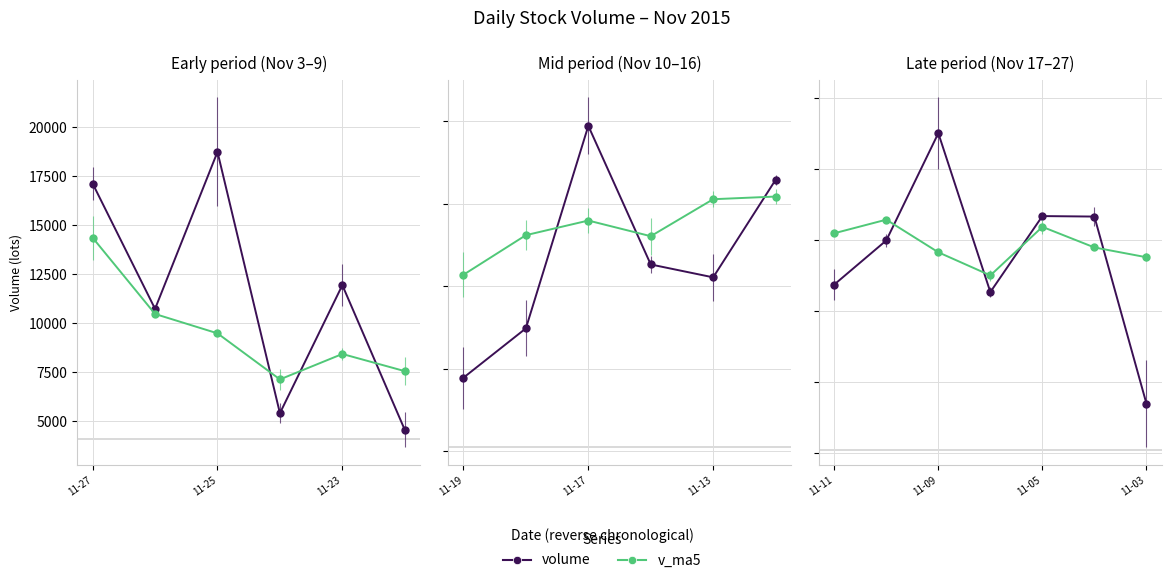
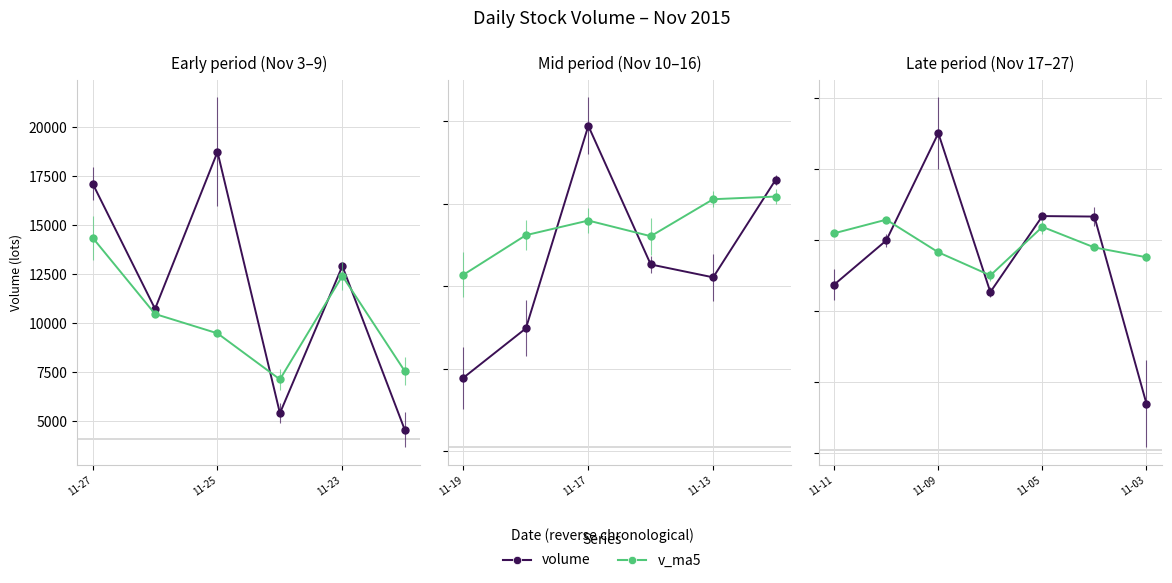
Early period (Nov 3–9), volume, 11-23: 11900 -> 12900
Early period (Nov 3–9), v_ma5, 11-23: 8400 -> 12400
